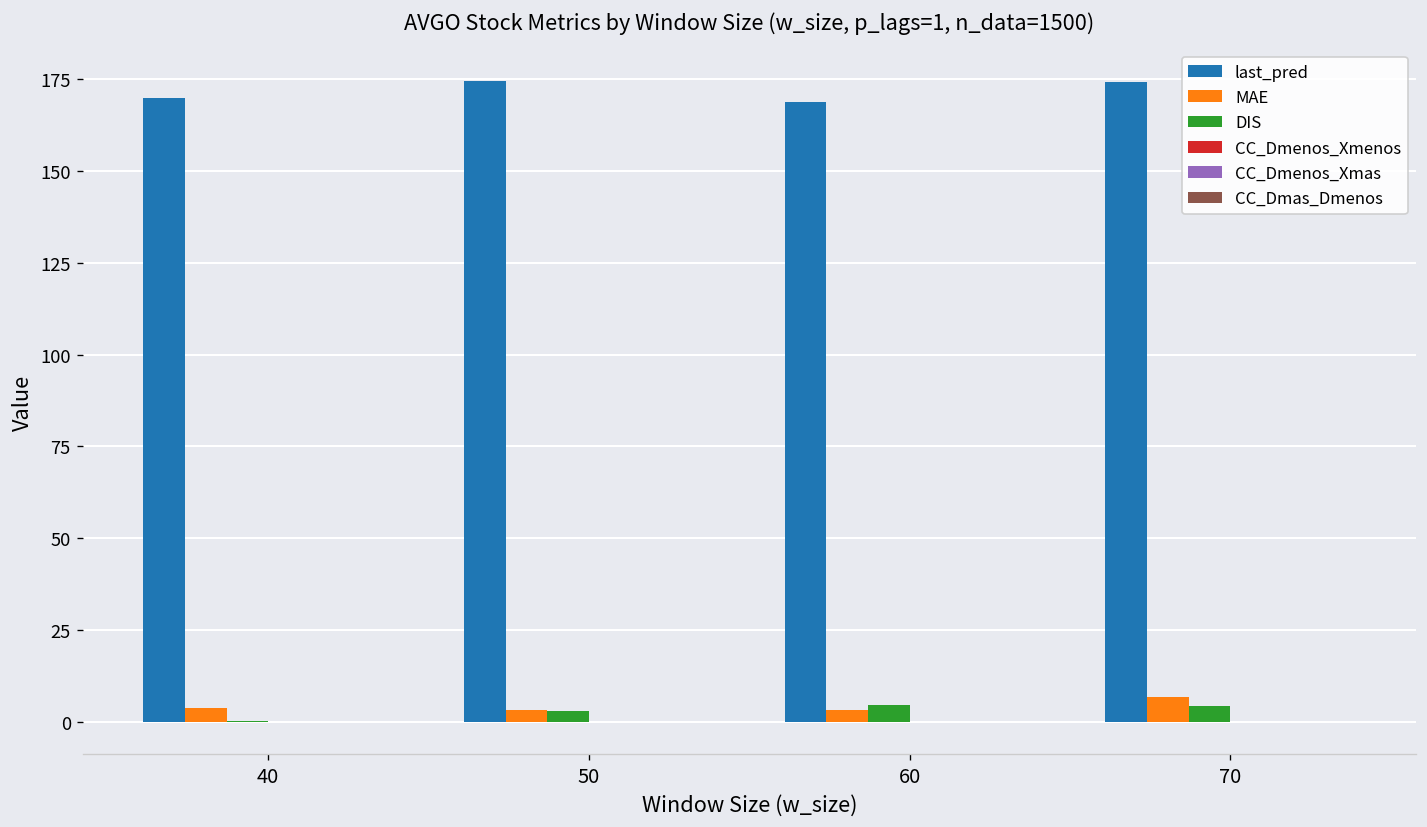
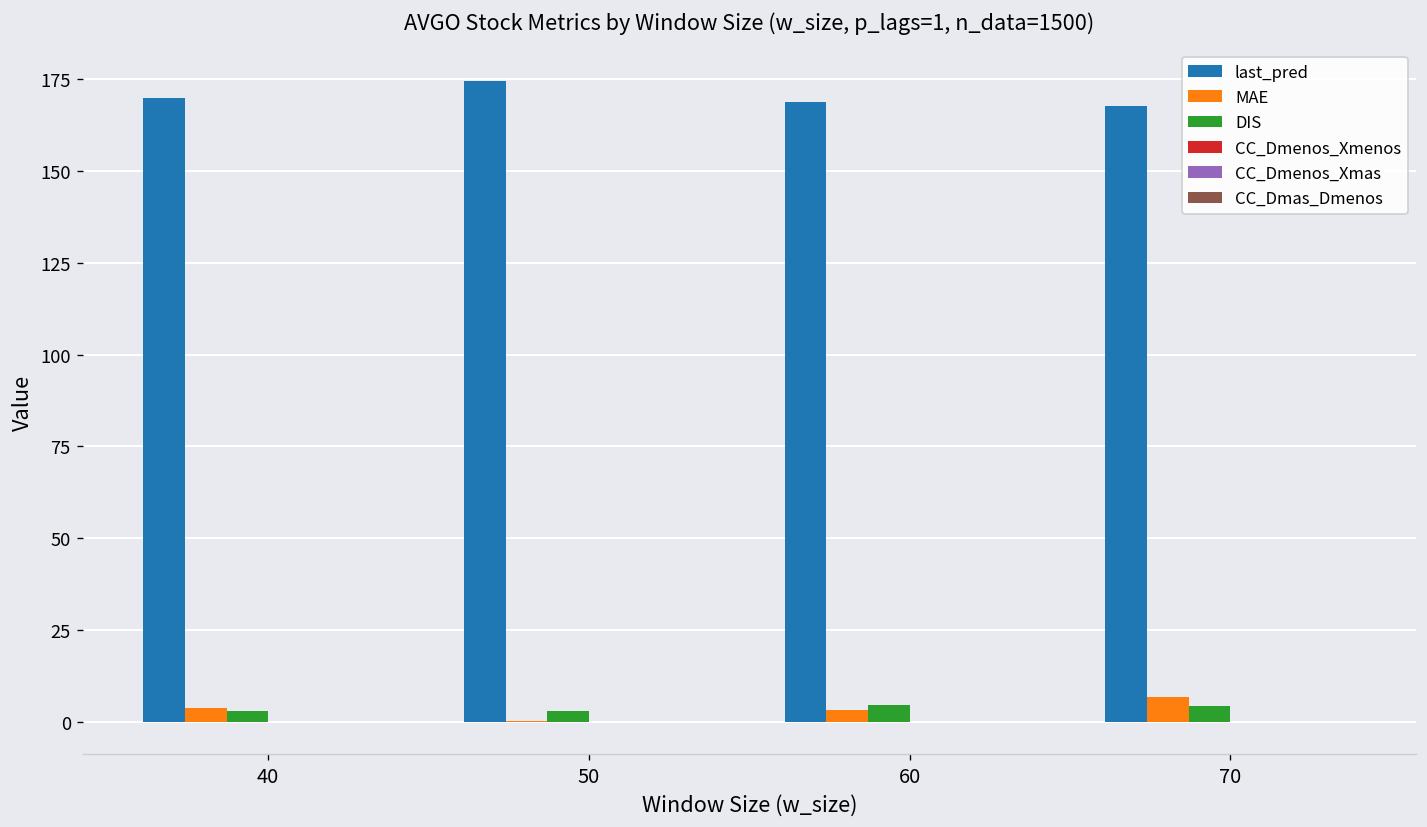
DIS, 40: 0 -> 3
MAE, 50: 3 -> 0
last_pred, 70: 174 -> 168
